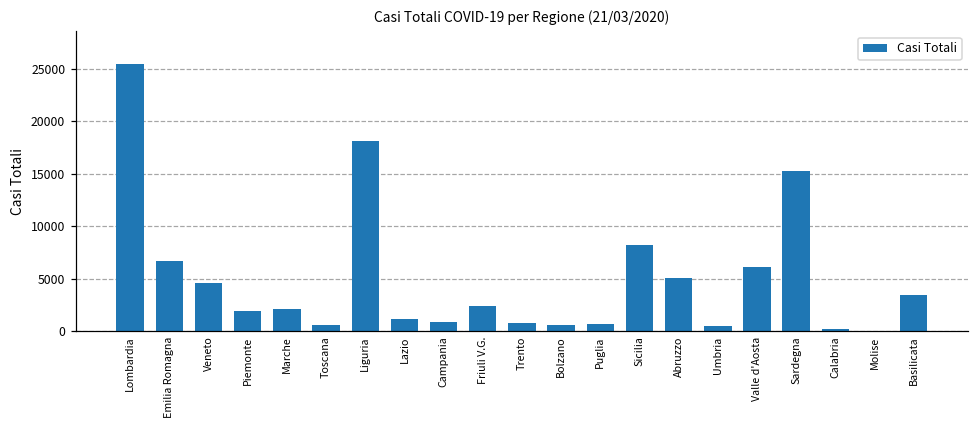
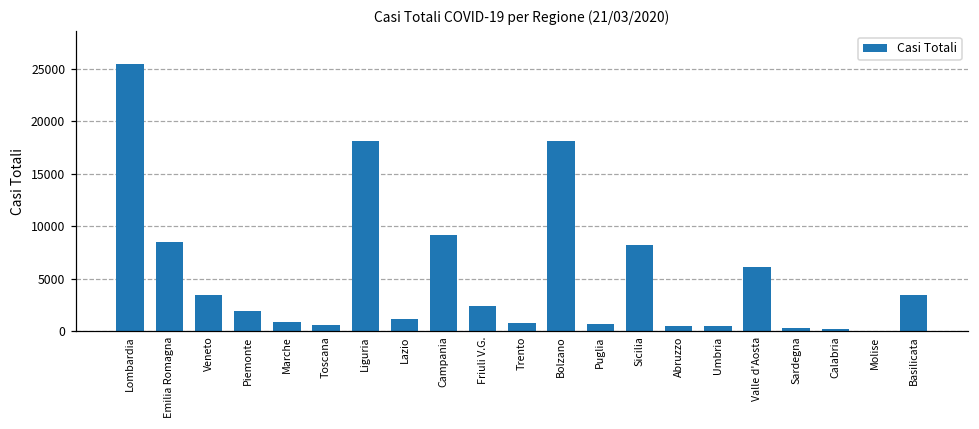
Emilia Romagna: 7000 -> 9000
Veneto: 5000 -> 3000
Marche: 2000 -> 1000
Campania: 1000 -> 9000
Bolzano: 1000 -> 18000
Abruzzo: 5000 -> 1000
Sardegna: 15000 -> 0
